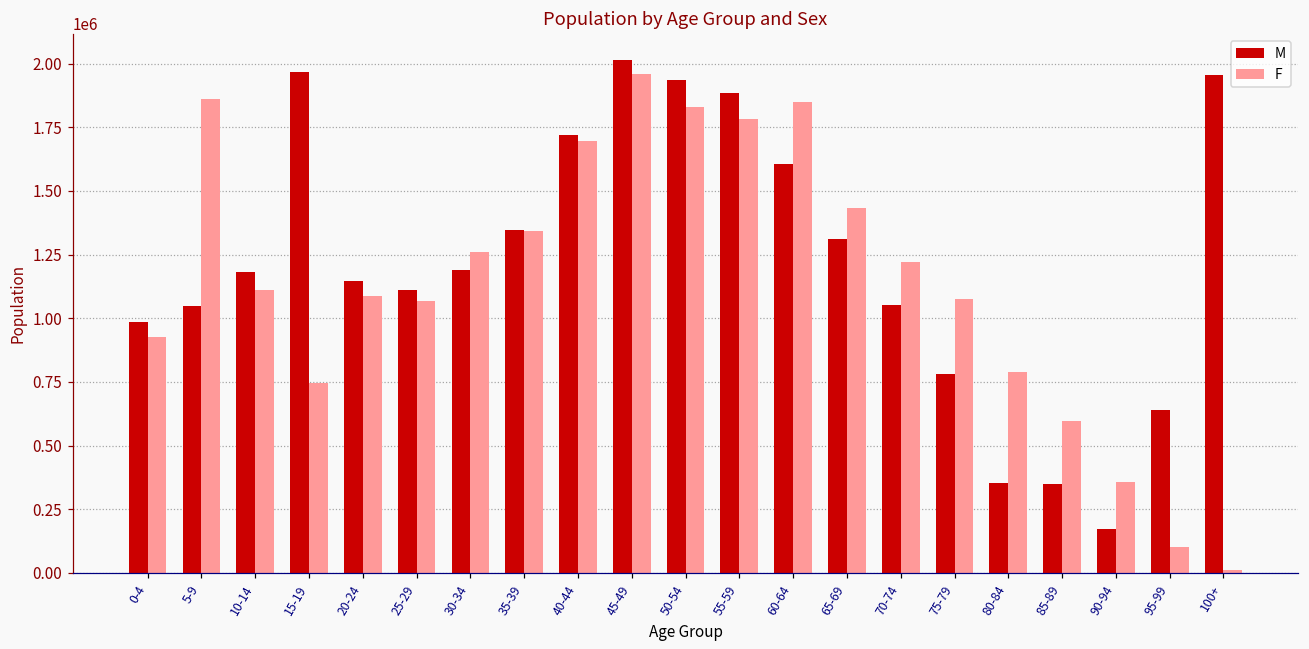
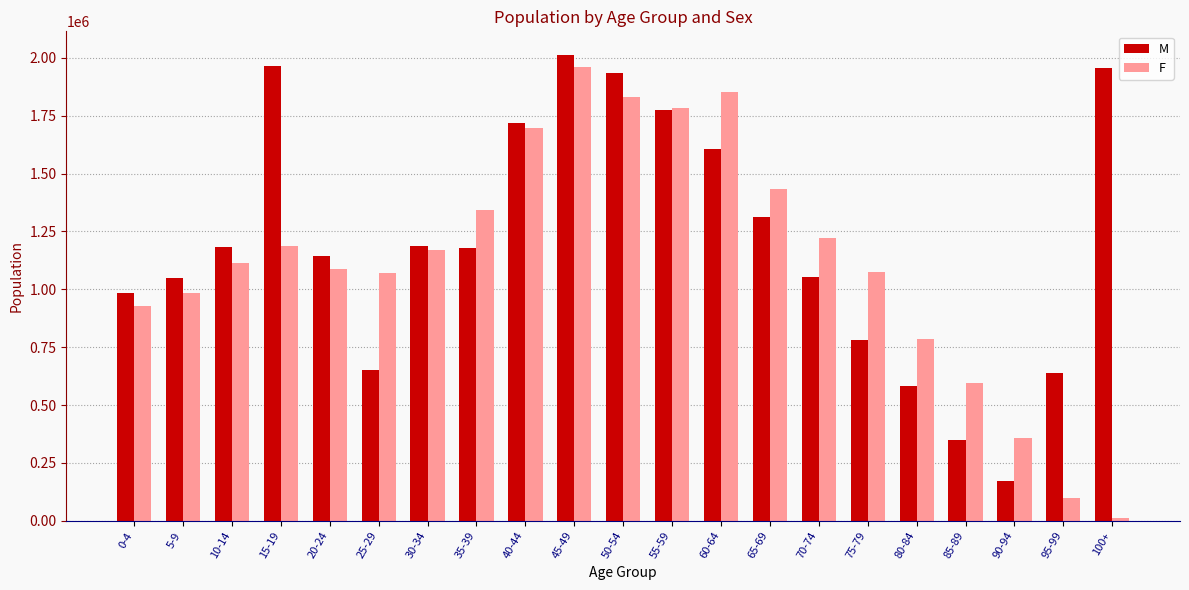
F, 5-9: 1860000 -> 980000
F, 15-19: 750000 -> 1190000
M, 25-29: 1110000 -> 650000
F, 30-34: 1260000 -> 1170000
M, 35-39: 1350000 -> 1180000
M, 55-59: 1890000 -> 1780000
M, 80-84: 350000 -> 580000
